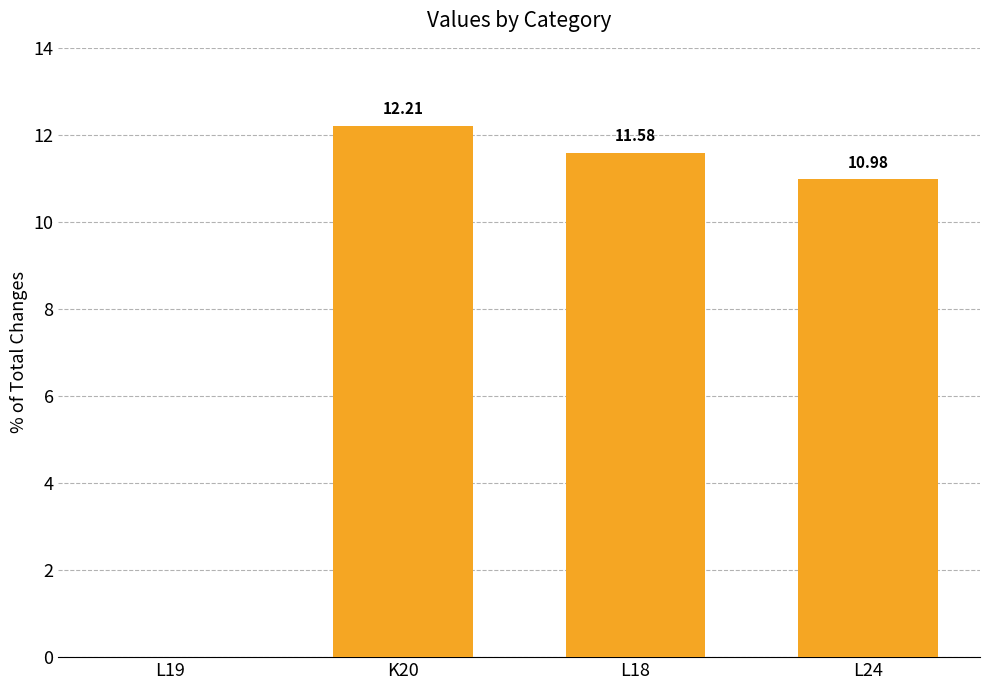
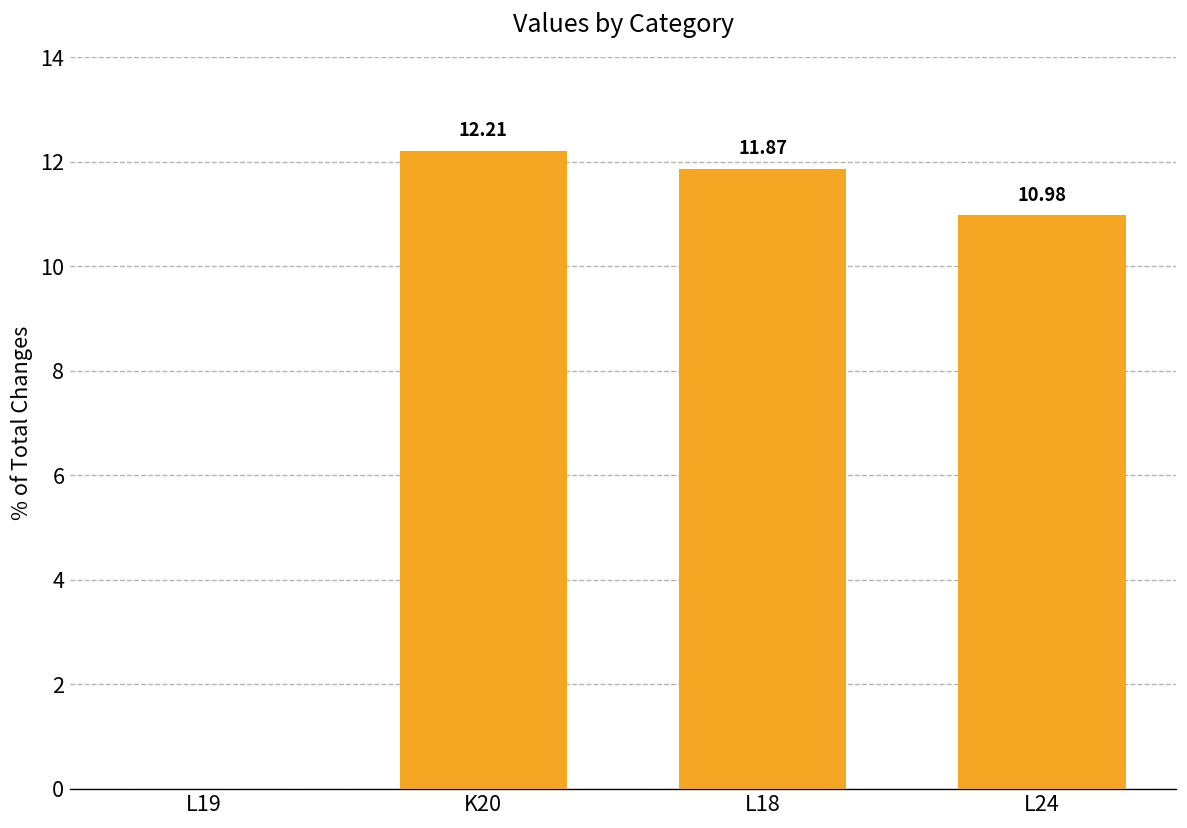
L18: 11.58 -> 11.87
